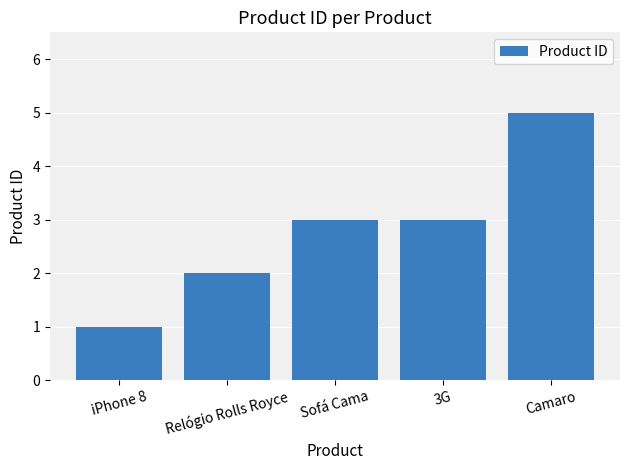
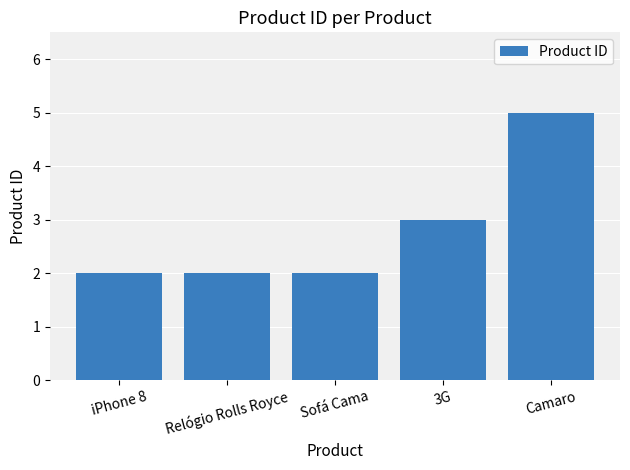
iPhone 8: 1 -> 2
Sofá Cama: 3 -> 2
